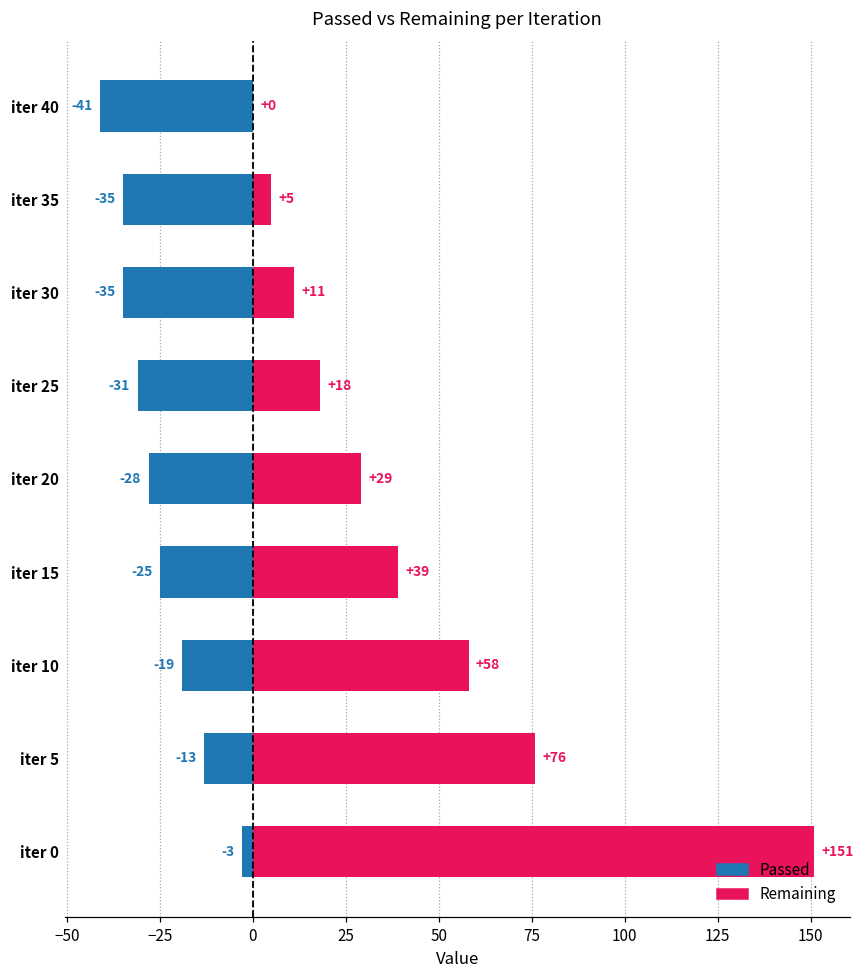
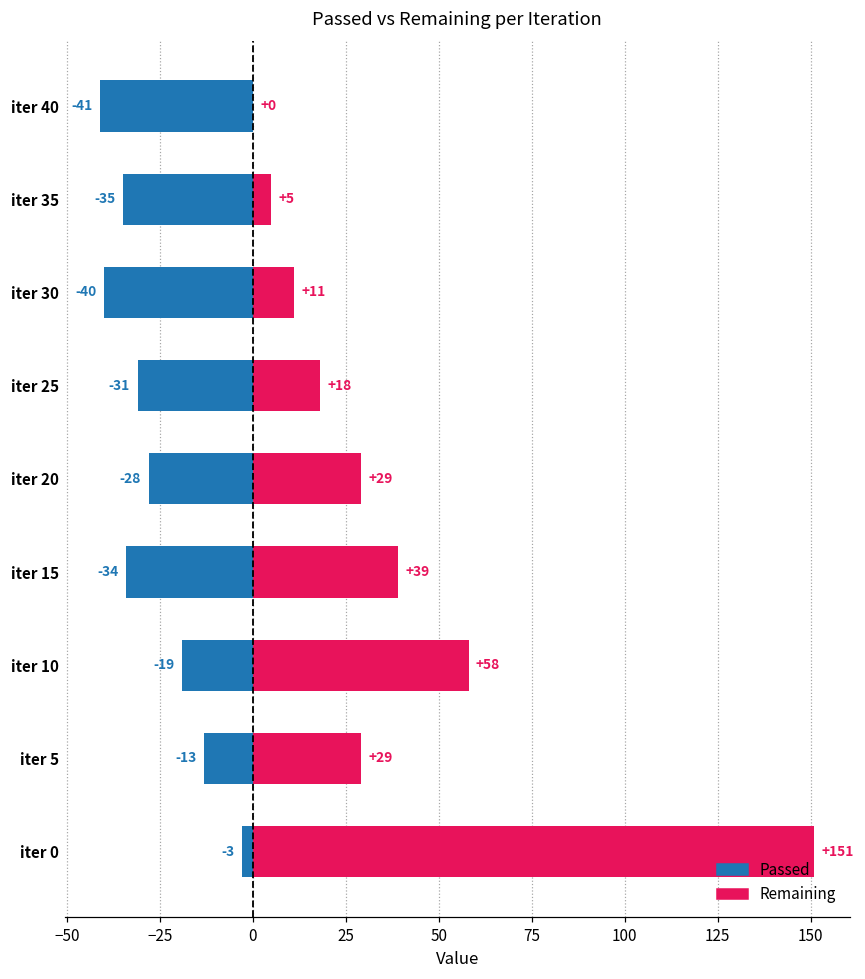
Passed, iter 30: -35 -> -40
Passed, iter 15: -25 -> -34
Remaining, iter 5: +76 -> +29
